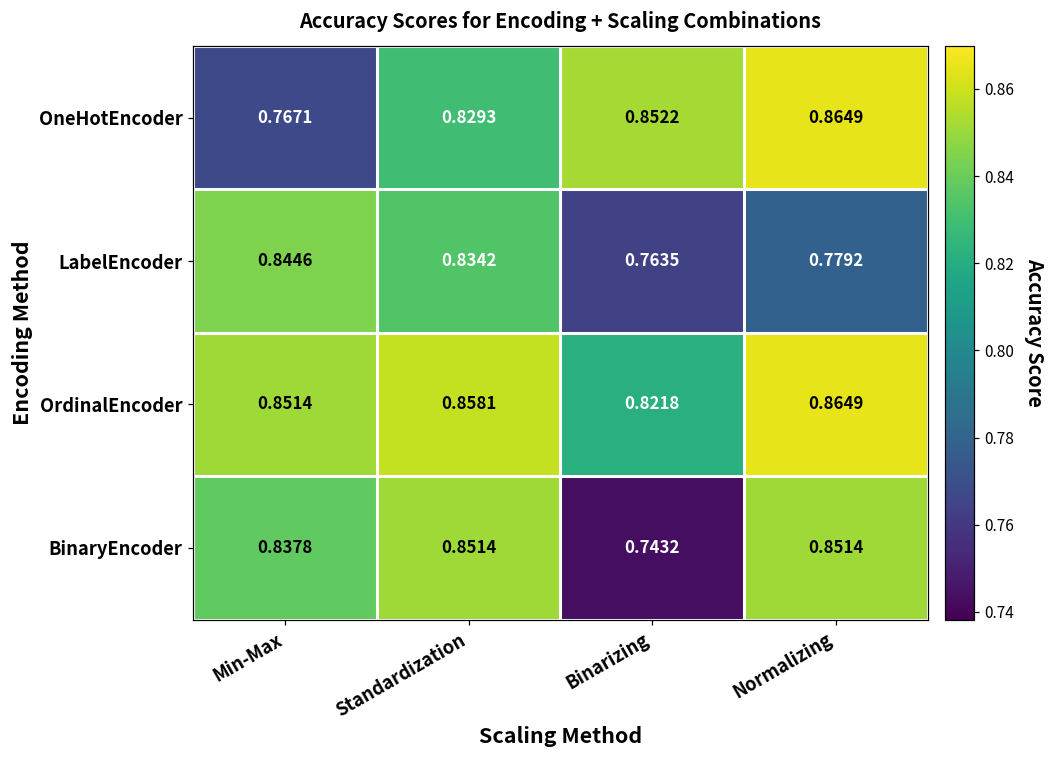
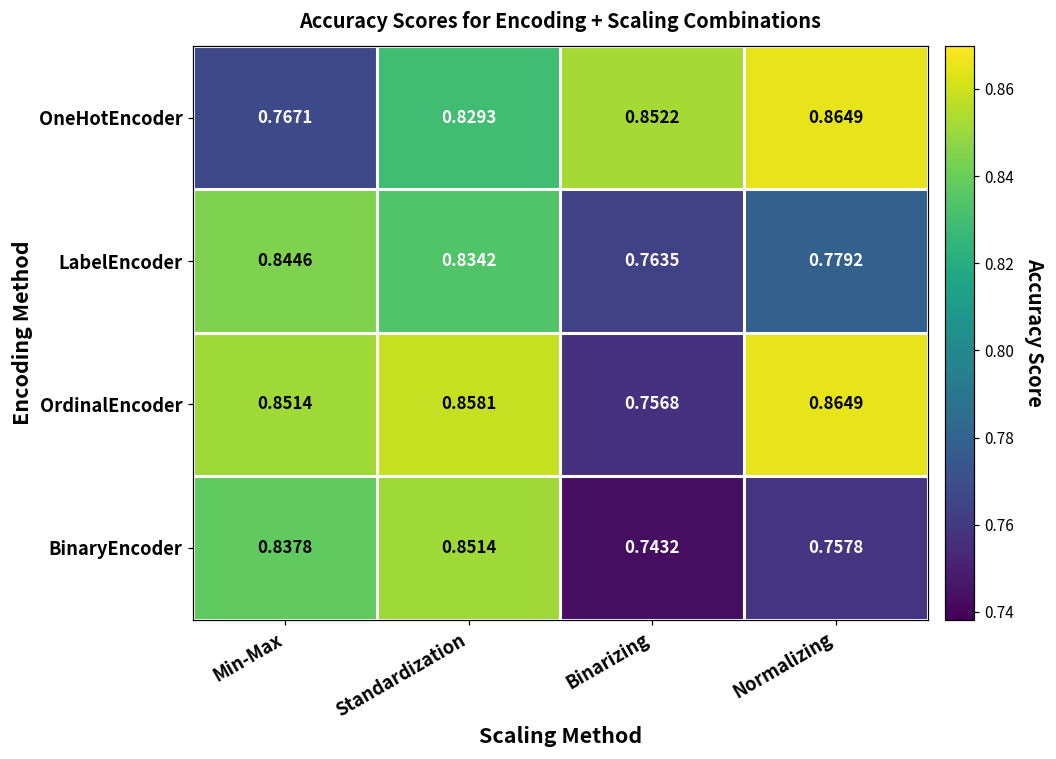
OrdinalEncoder, Binarizing: 0.8218 -> 0.7568
BinaryEncoder, Normalizing: 0.8514 -> 0.7578
